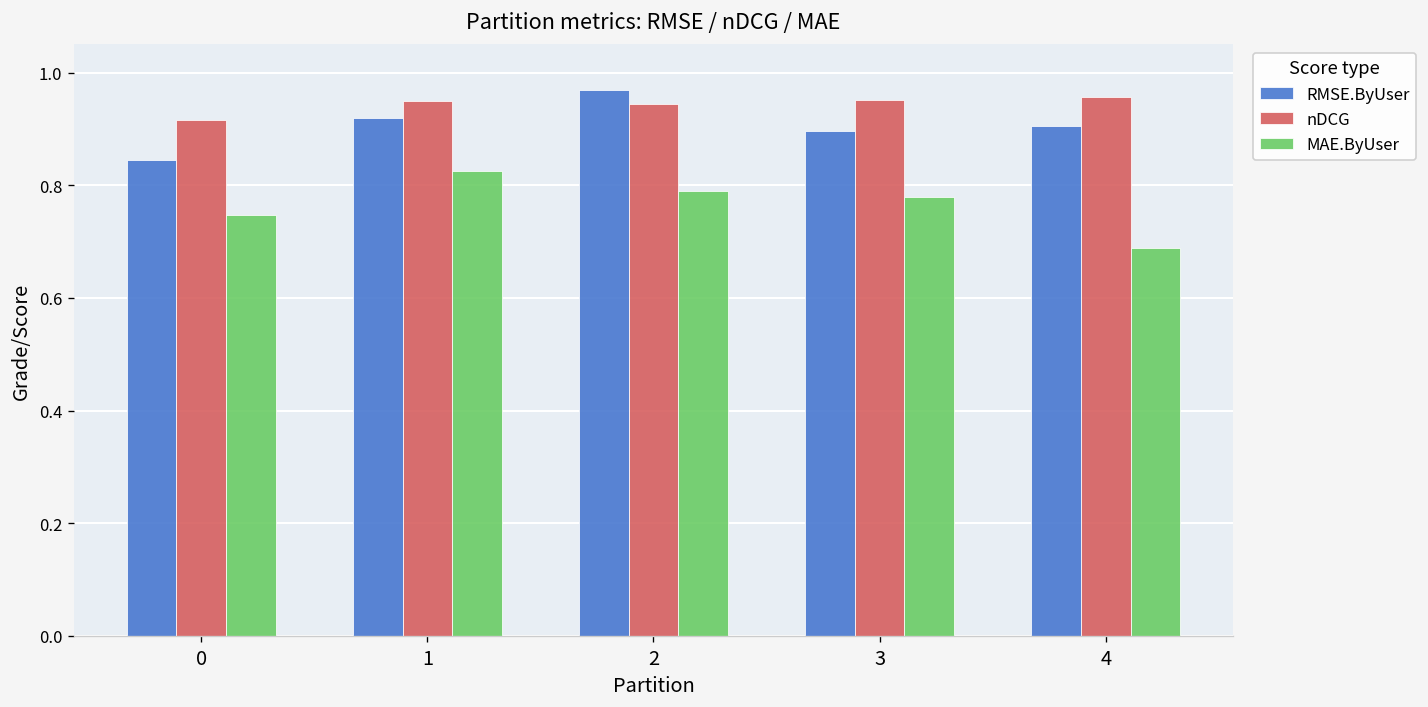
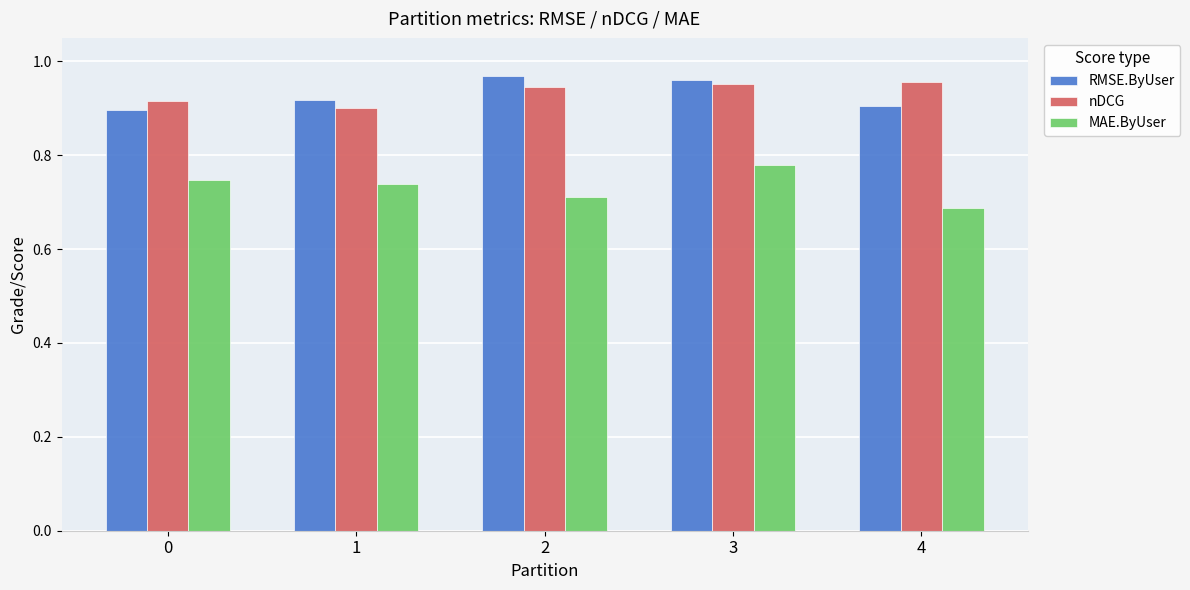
RMSE.ByUser, 0: 0.85 -> 0.90
nDCG, 1: 0.95 -> 0.90
MAE.ByUser, 1: 0.83 -> 0.74
MAE.ByUser, 2: 0.79 -> 0.71
RMSE.ByUser, 3: 0.90 -> 0.96
